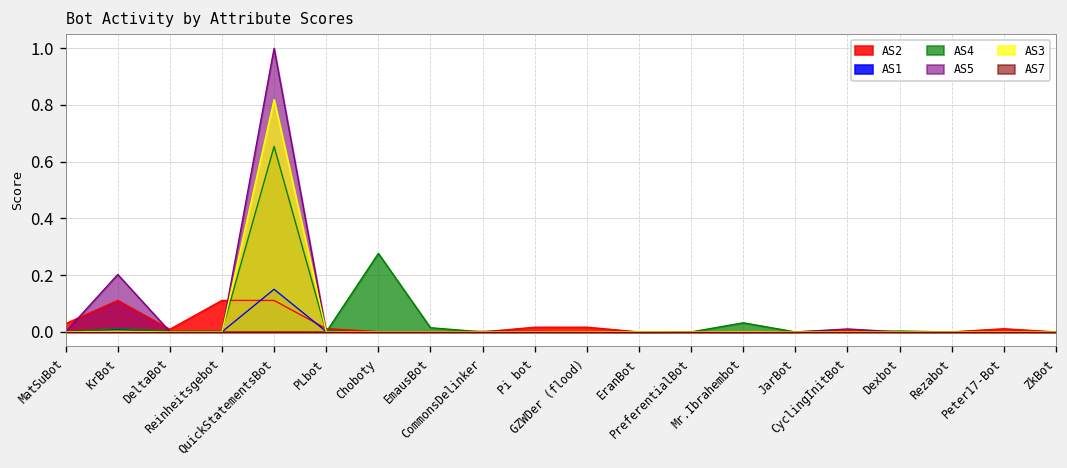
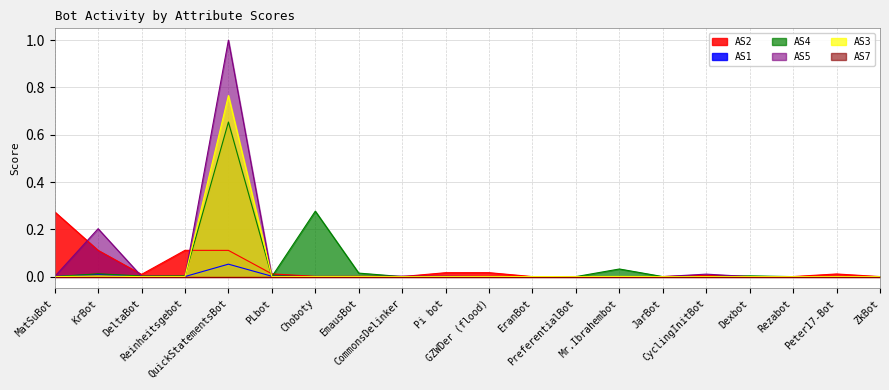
AS2, MatSuBot: 0.03 -> 0.27
AS1, QuickStatementsBot: 0.15 -> 0.05
AS3, QuickStatementsBot: 0.82 -> 0.77
